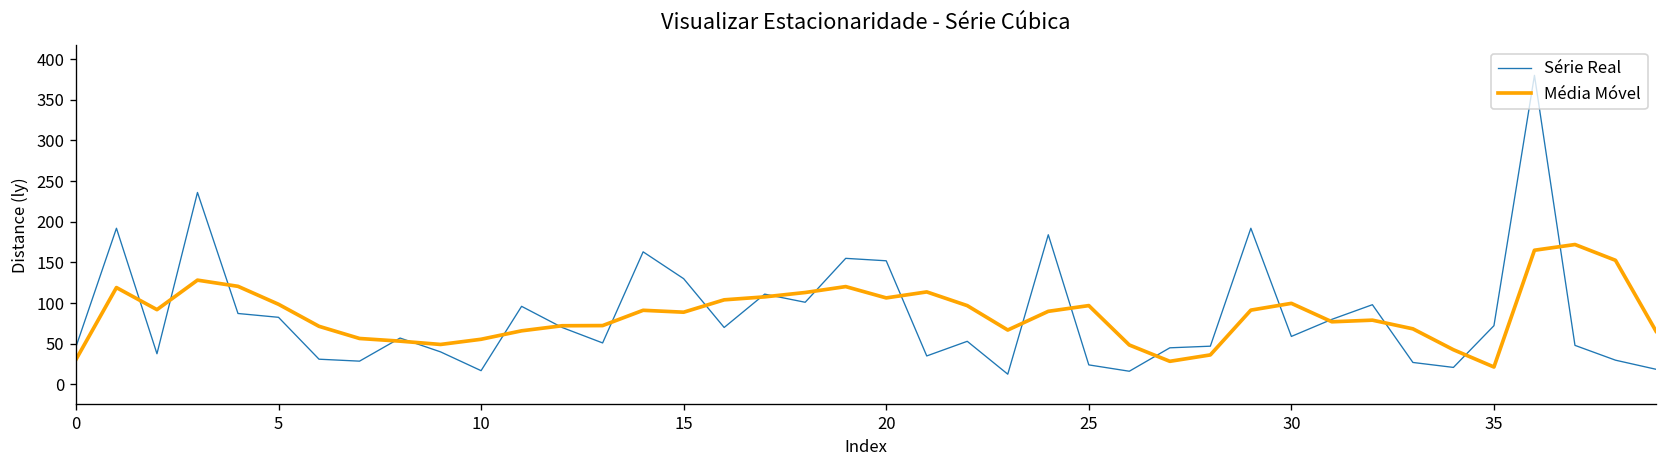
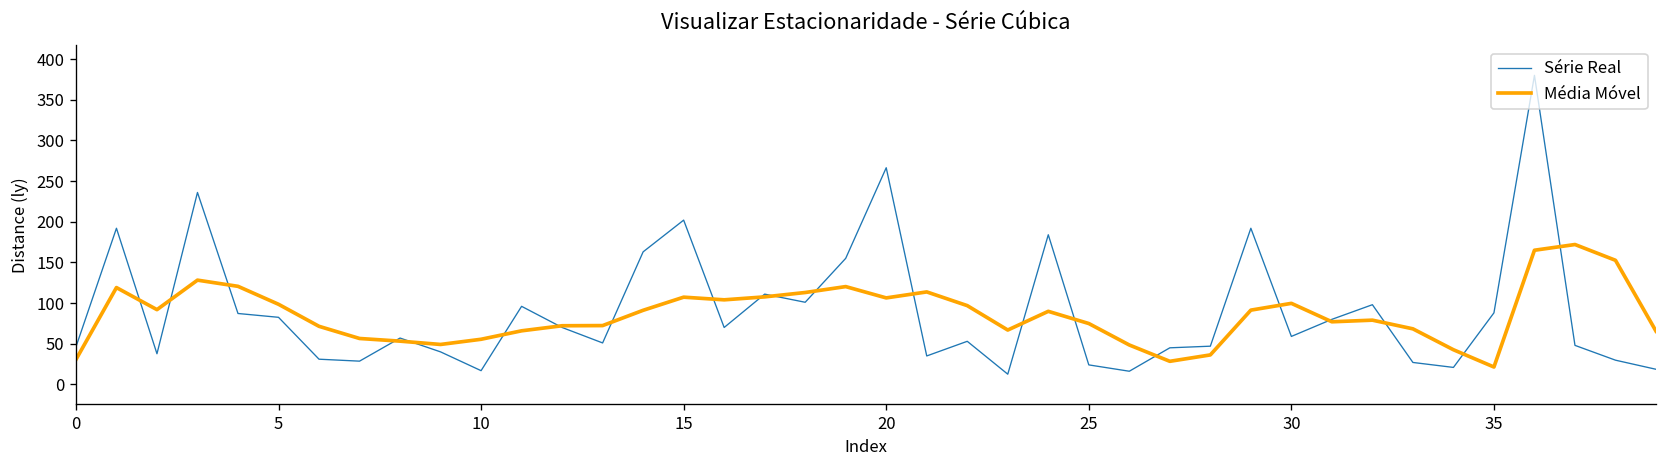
Série Real, 15: 130 -> 200
Média Móvel, 15: 90 -> 110
Série Real, 20: 150 -> 270
Média Móvel, 25: 100 -> 70
Série Real, 35: 70 -> 90
